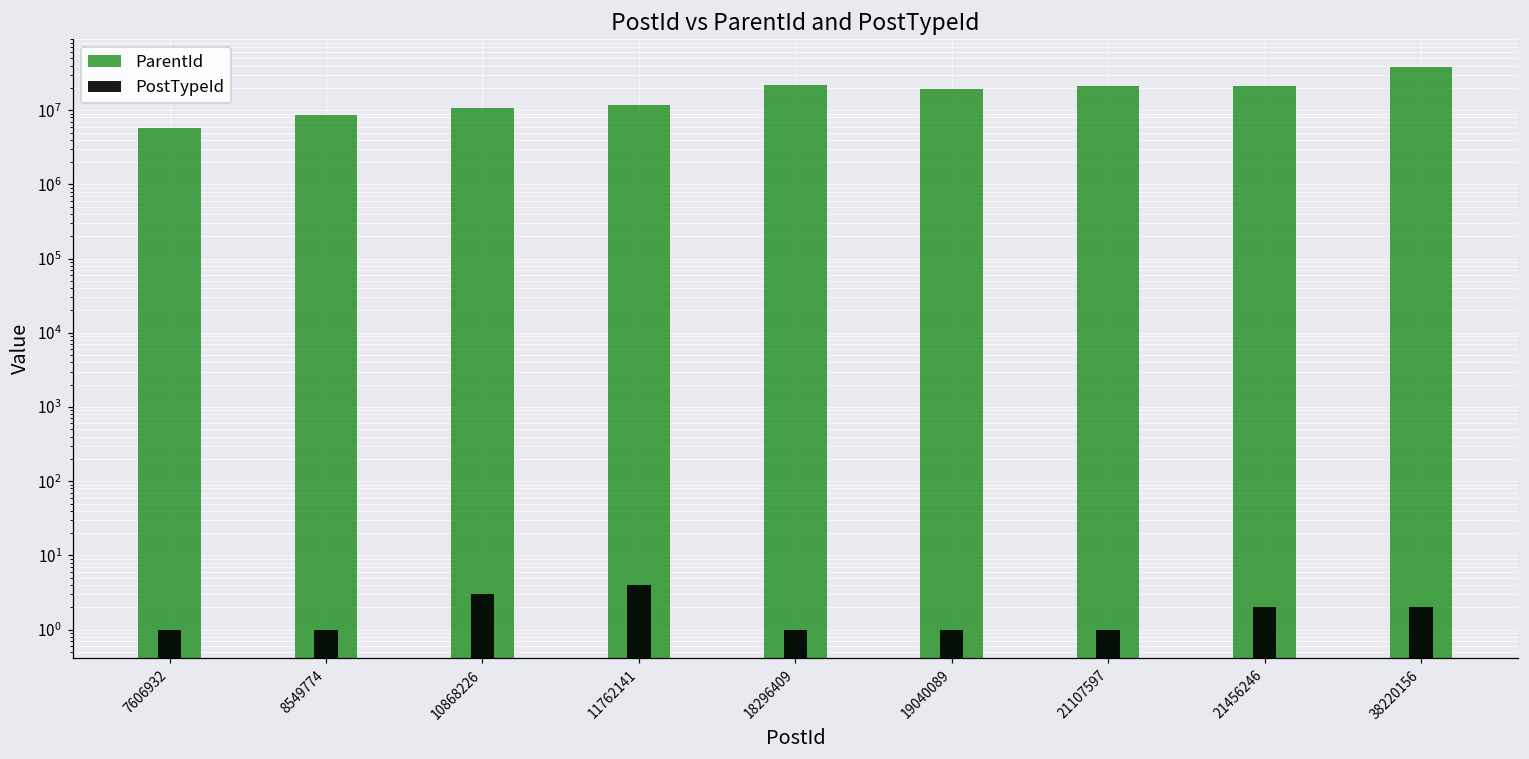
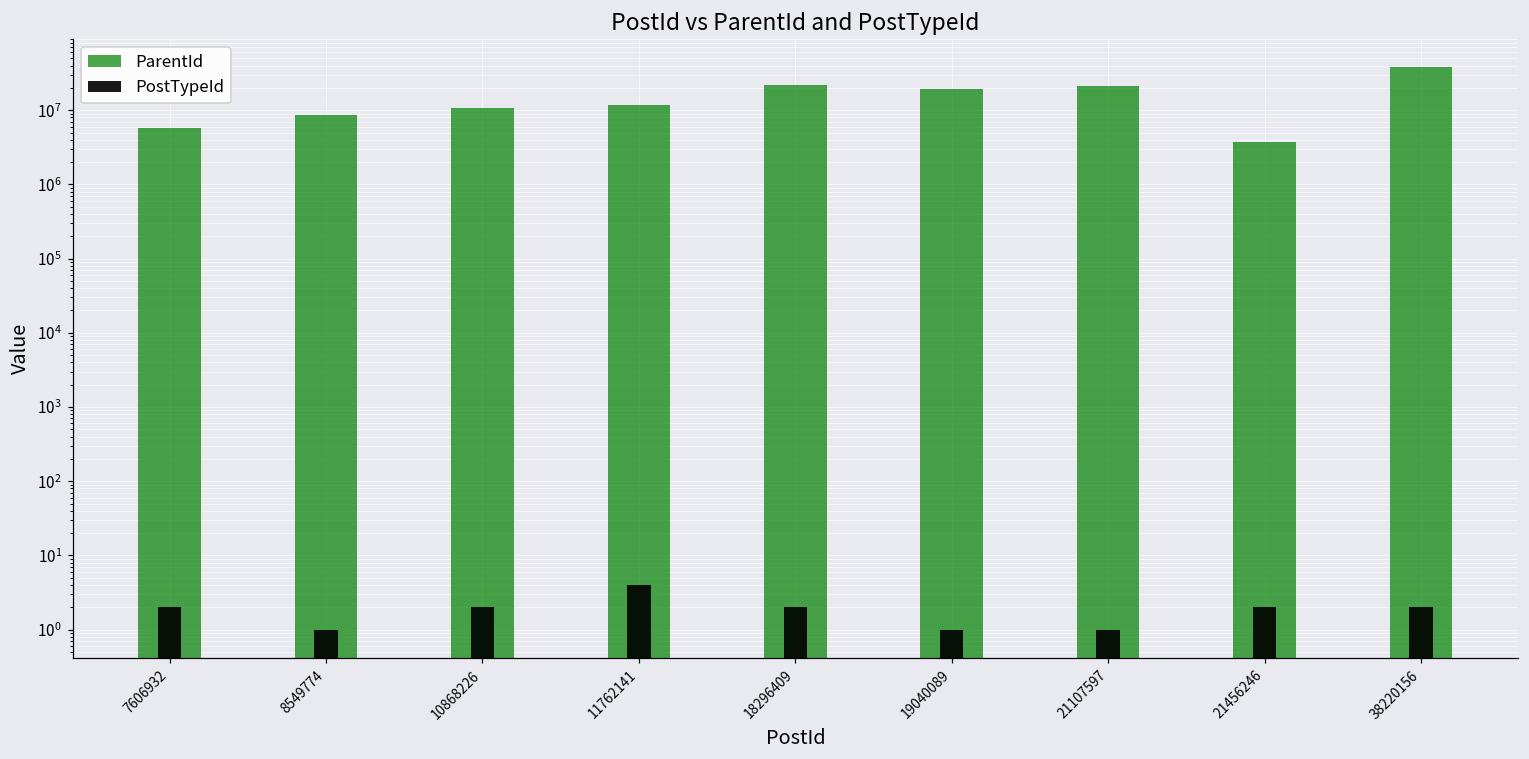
PostTypeId, 7606932: 1 -> 2
PostTypeId, 10868226: 3 -> 2
PostTypeId, 18296409: 1 -> 2
ParentId, 21456246: 21000000 -> 4000000
